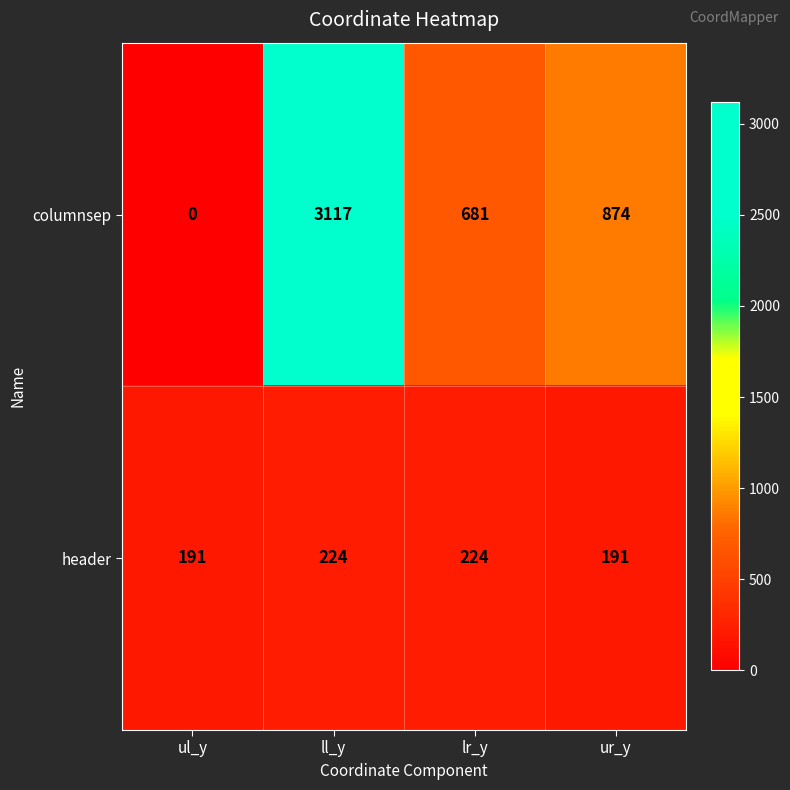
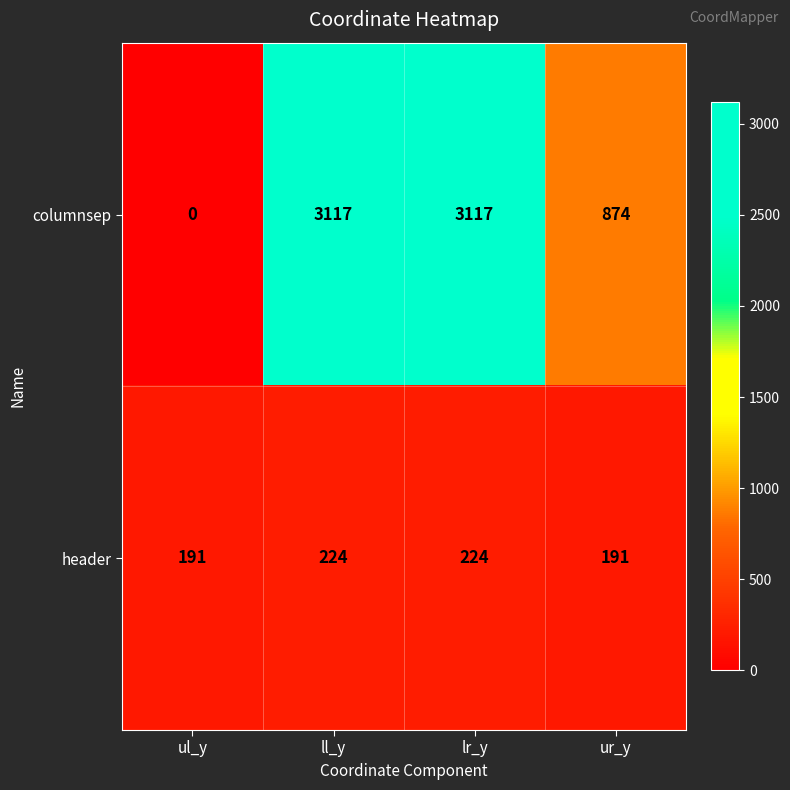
columnsep, lr_y: 681 -> 3117
